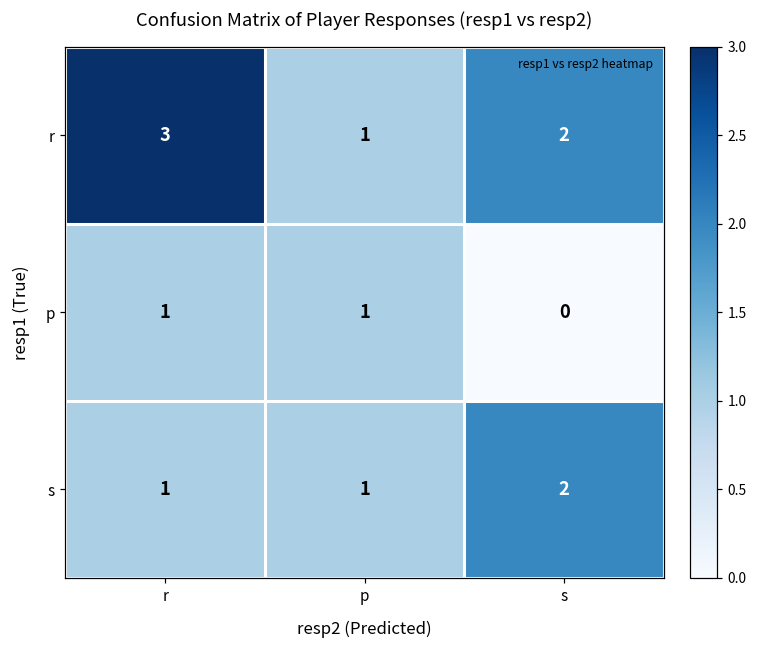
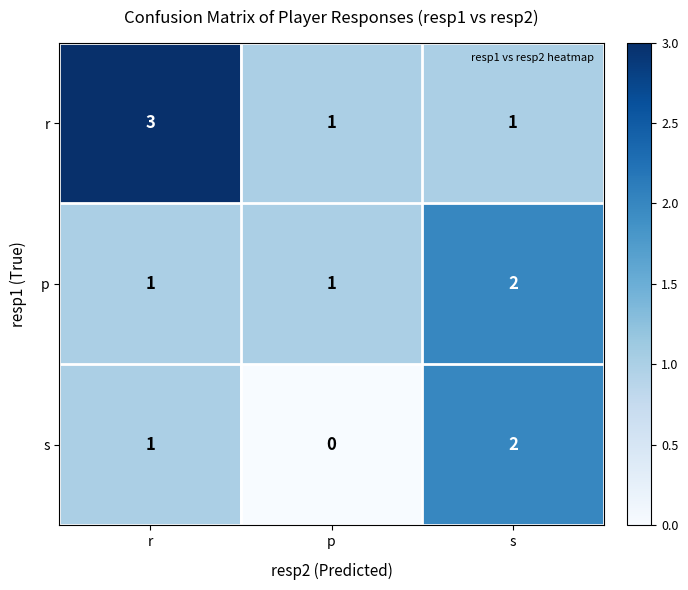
r, s: 2 -> 1
p, s: 0 -> 2
s, p: 1 -> 0
